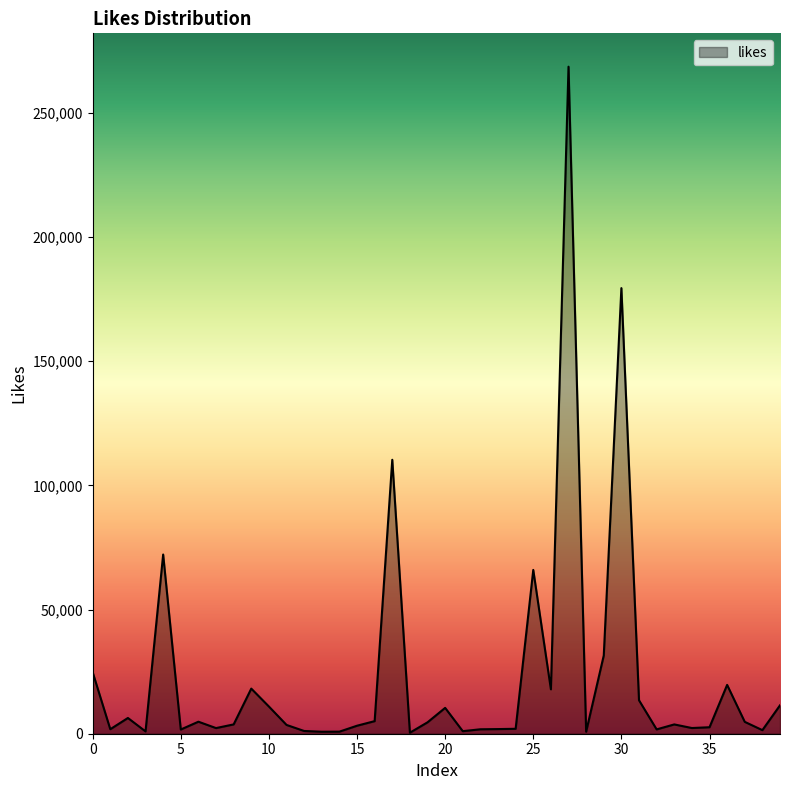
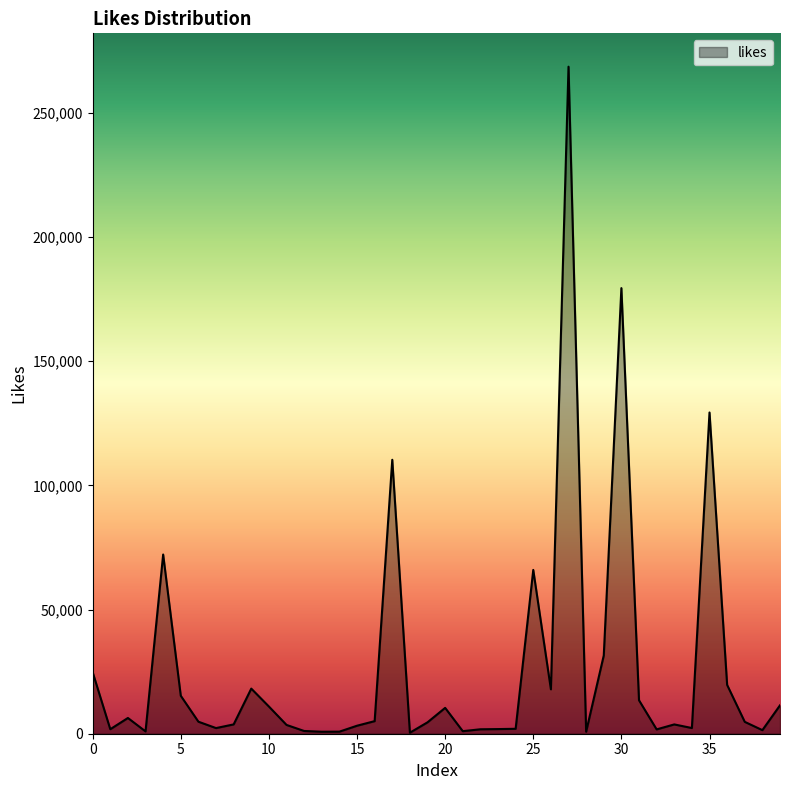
5: 2,000 -> 15,000
35: 3,000 -> 129,000
